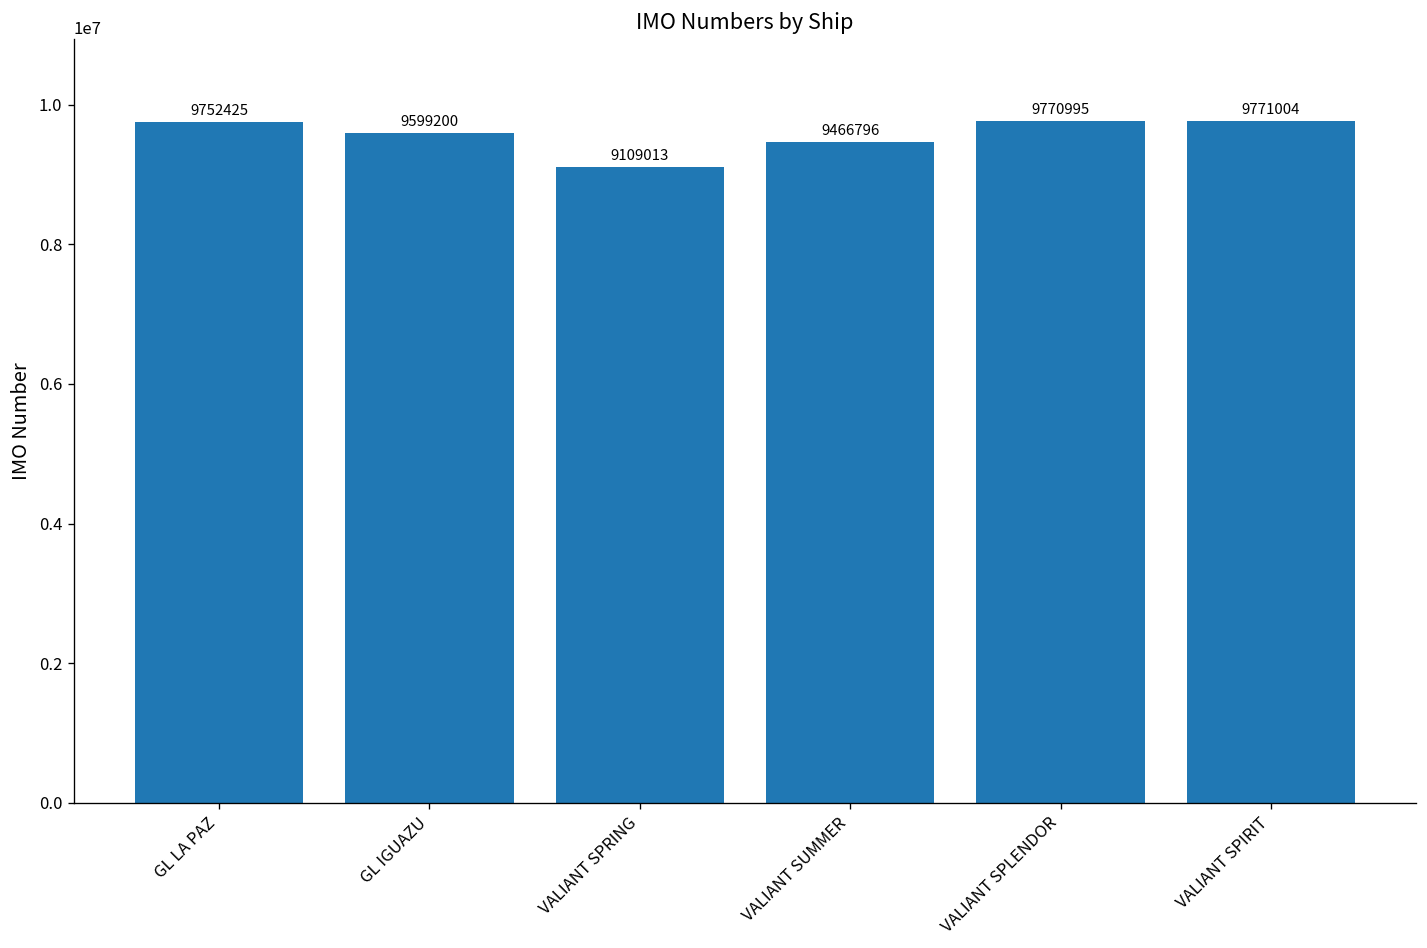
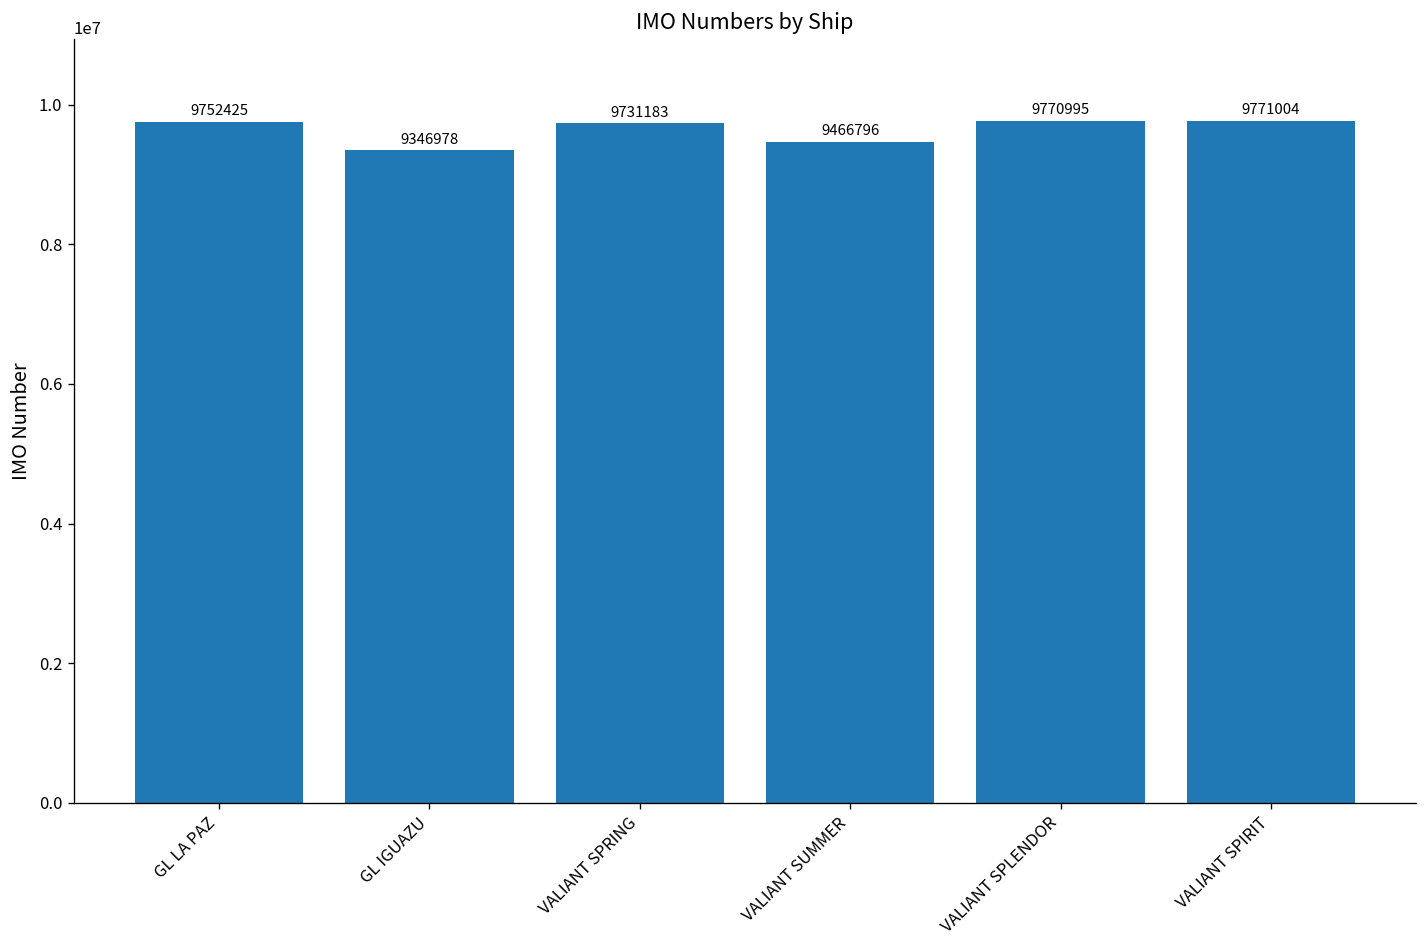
GL IGUAZU: 9599200 -> 9346978
VALIANT SPRING: 9109013 -> 9731183
